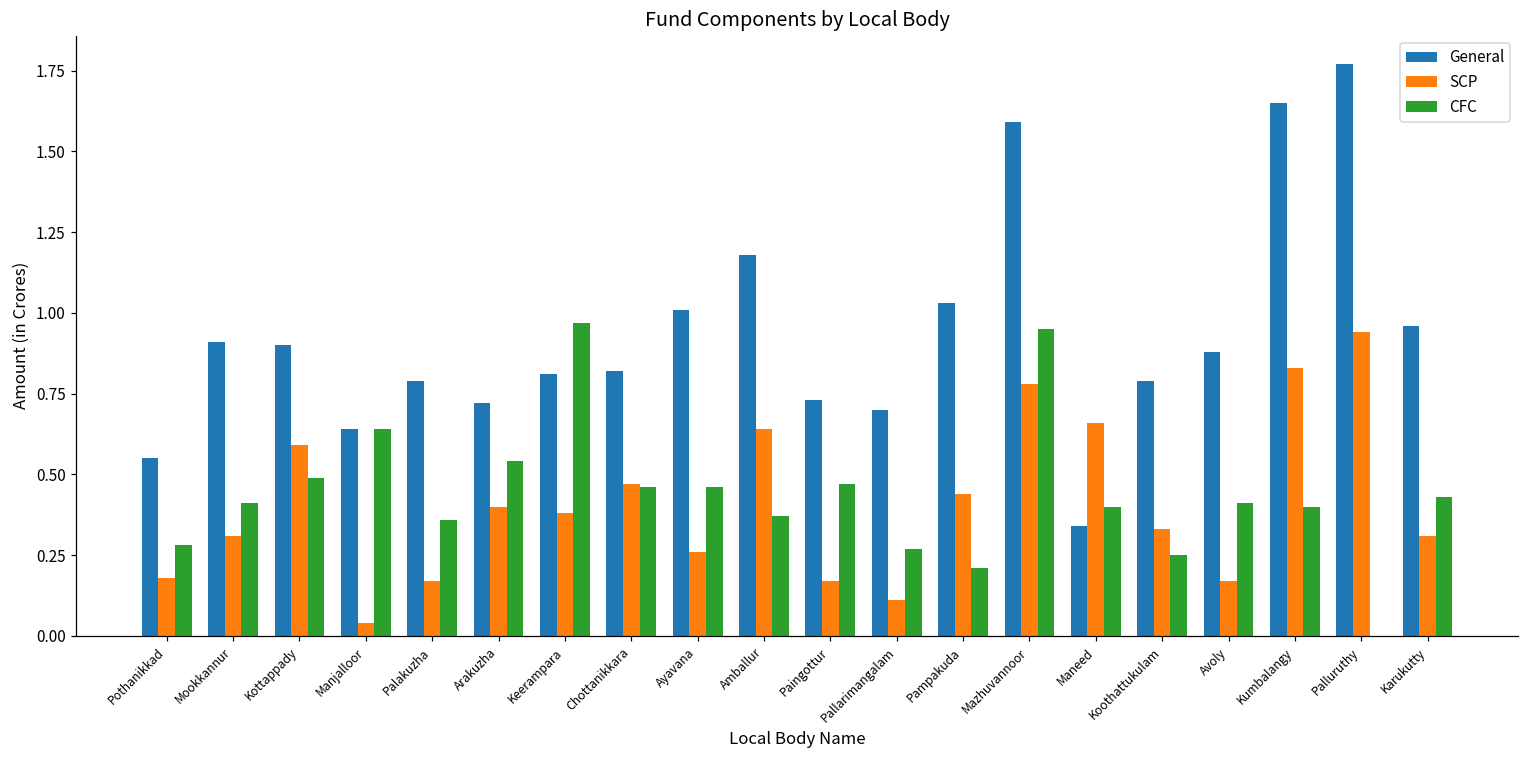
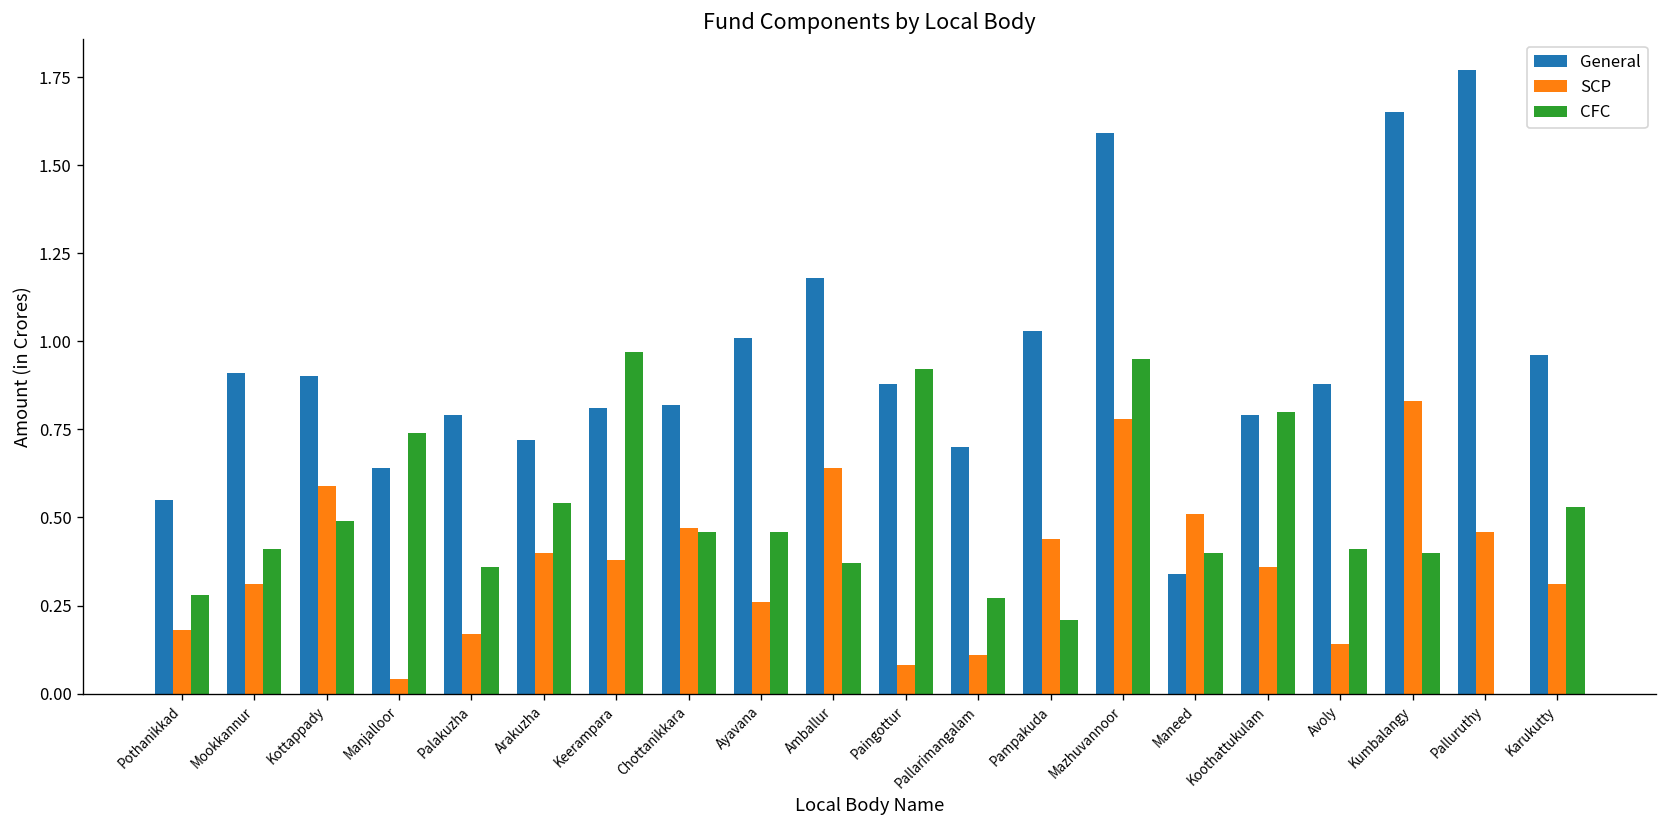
CFC, Manjalloor: 0.64 -> 0.74
General, Paingottur: 0.73 -> 0.88
SCP, Paingottur: 0.17 -> 0.08
CFC, Paingottur: 0.47 -> 0.92
SCP, Maneed: 0.66 -> 0.51
SCP, Koothattukulam: 0.33 -> 0.36
CFC, Koothattukulam: 0.25 -> 0.80
SCP, Avoly: 0.17 -> 0.14
SCP, Palluruthy: 0.94 -> 0.46
CFC, Karukutty: 0.43 -> 0.53
